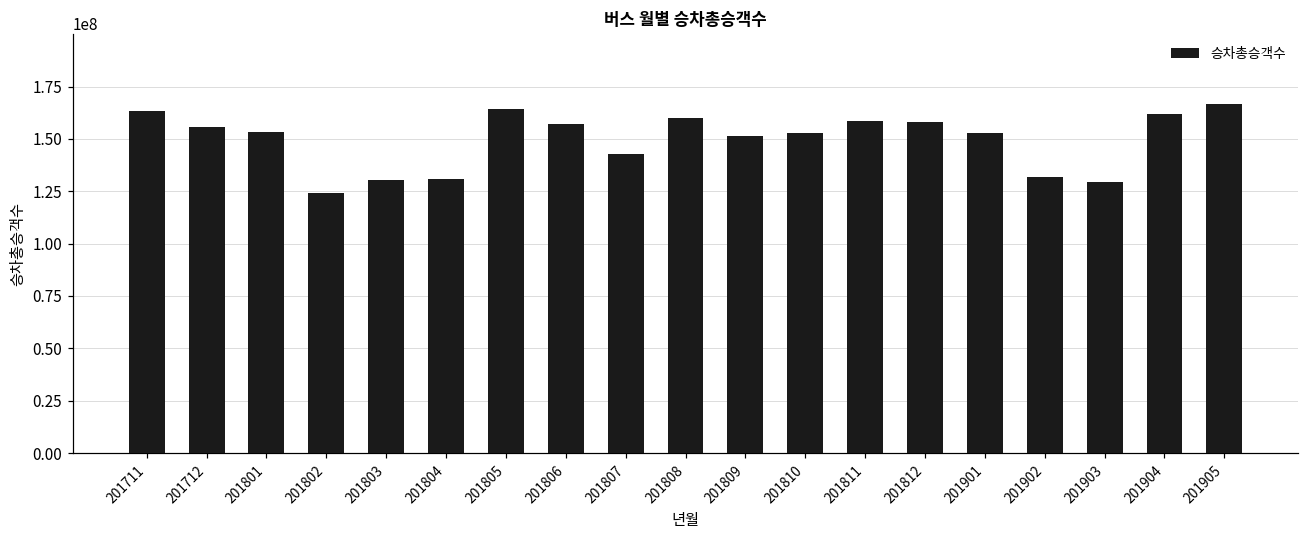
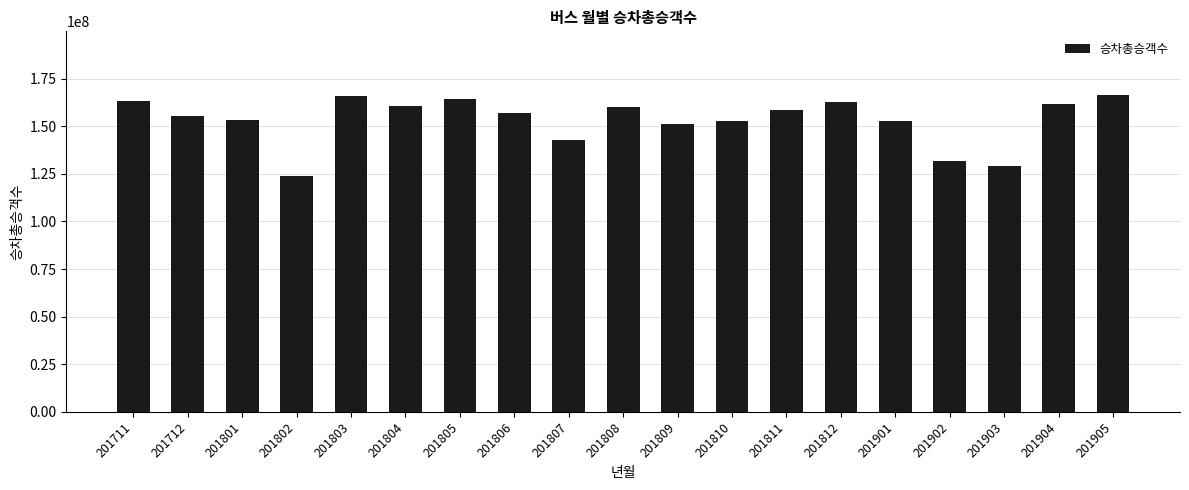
201803: 130000000 -> 166000000
201804: 131000000 -> 160000000
201812: 158000000 -> 163000000
